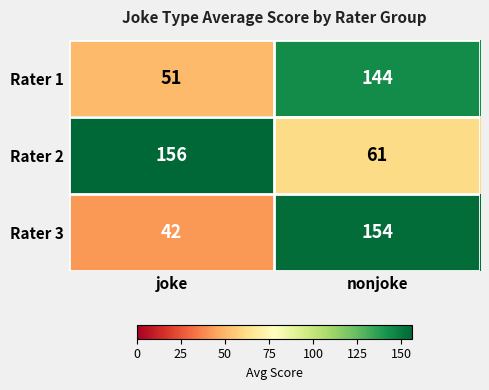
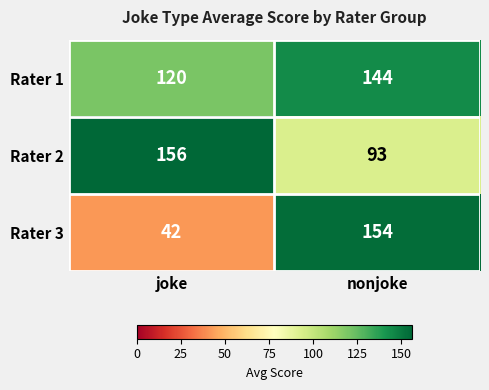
Rater 1, joke: 51 -> 120
Rater 2, nonjoke: 61 -> 93
